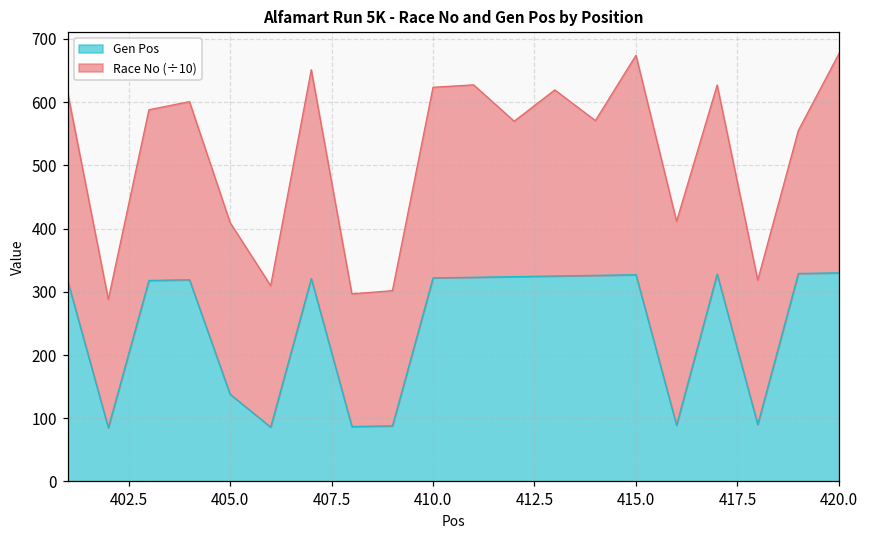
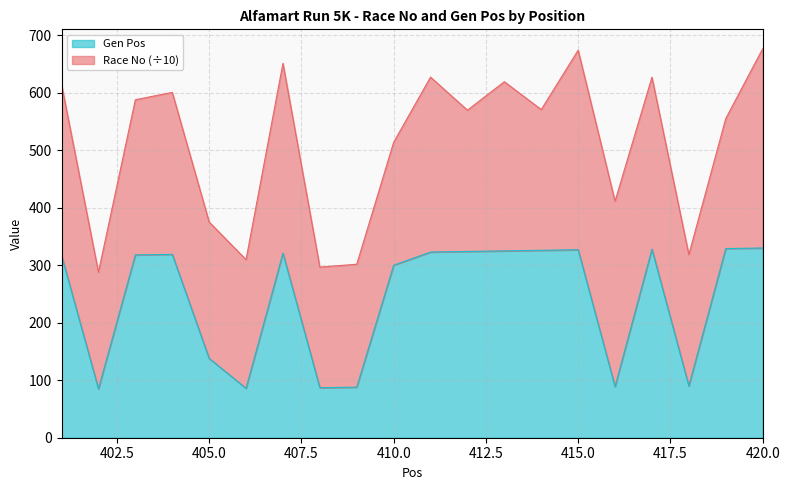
Race No (÷10), 405.0: 270 -> 240
Gen Pos, 410.0: 320 -> 300
Race No (÷10), 410.0: 300 -> 210
